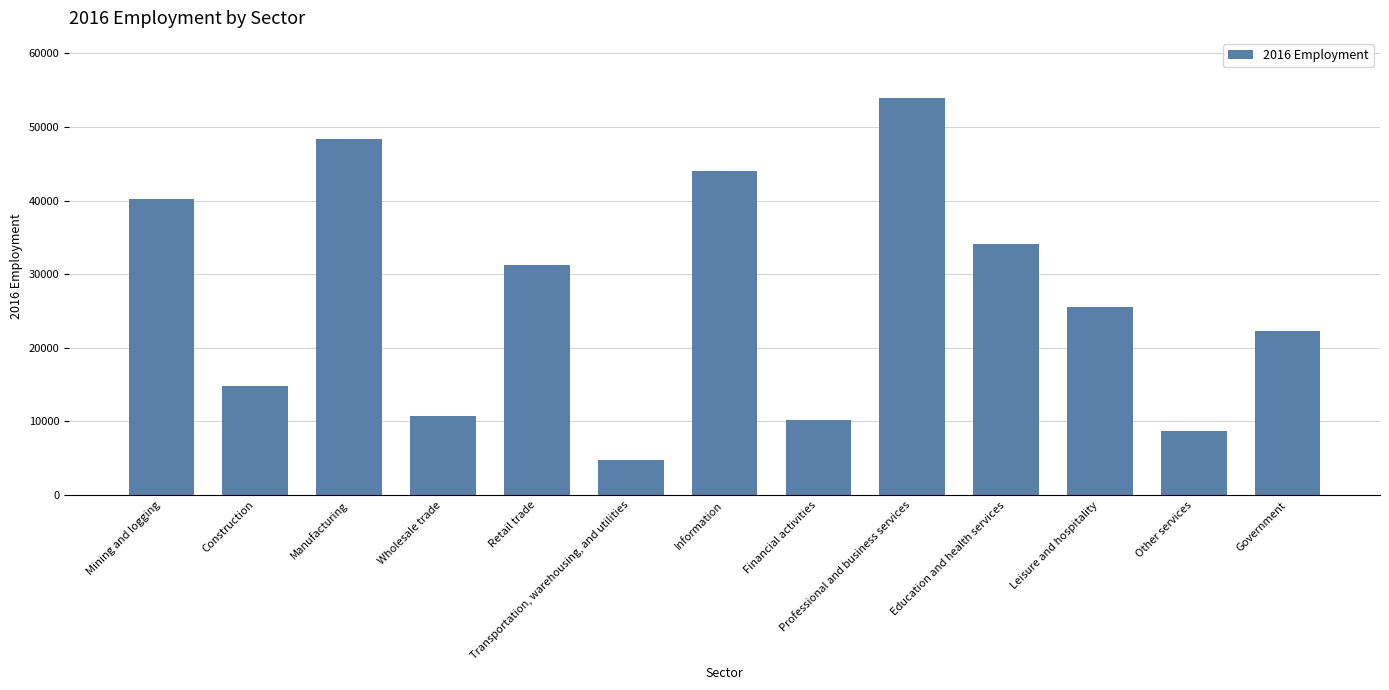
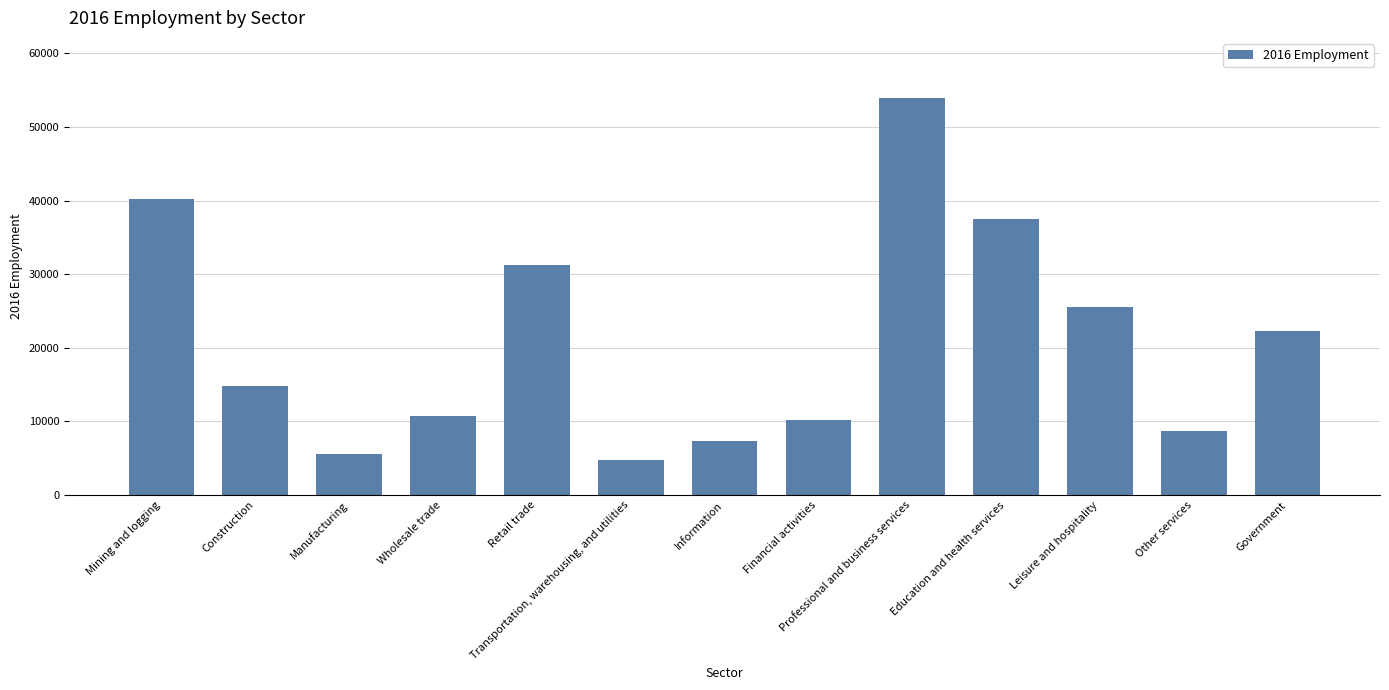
Manufacturing: 48000 -> 6000
Information: 44000 -> 7000
Education and health services: 34000 -> 38000
